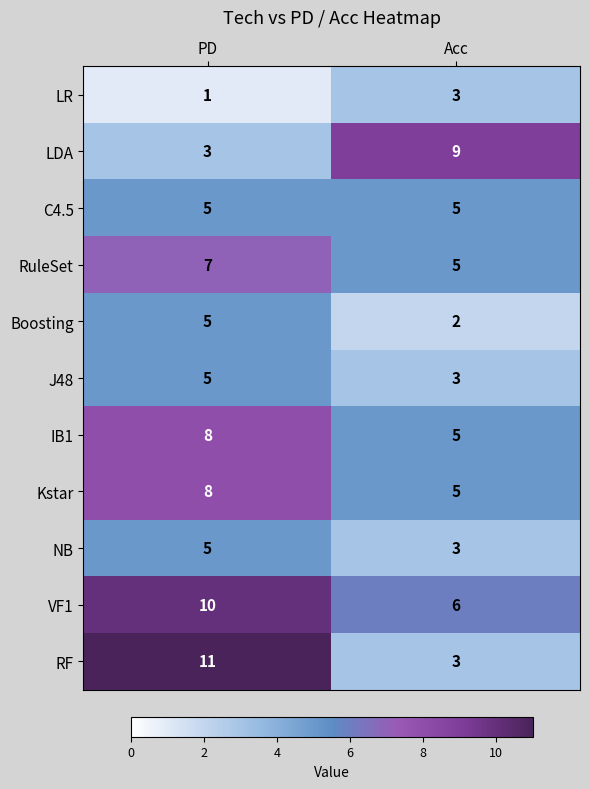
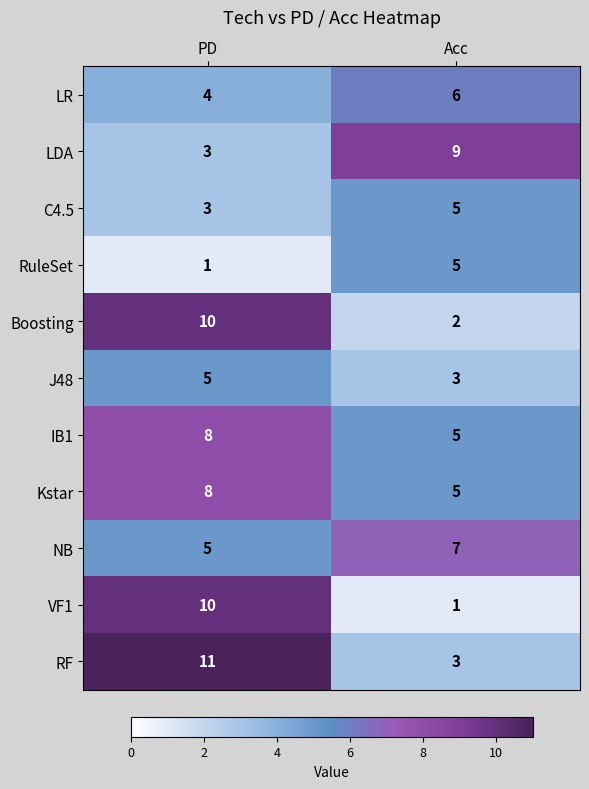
LR, PD: 1 -> 4
LR, Acc: 3 -> 6
C4.5, PD: 5 -> 3
RuleSet, PD: 7 -> 1
Boosting, PD: 5 -> 10
NB, Acc: 3 -> 7
VF1, Acc: 6 -> 1
